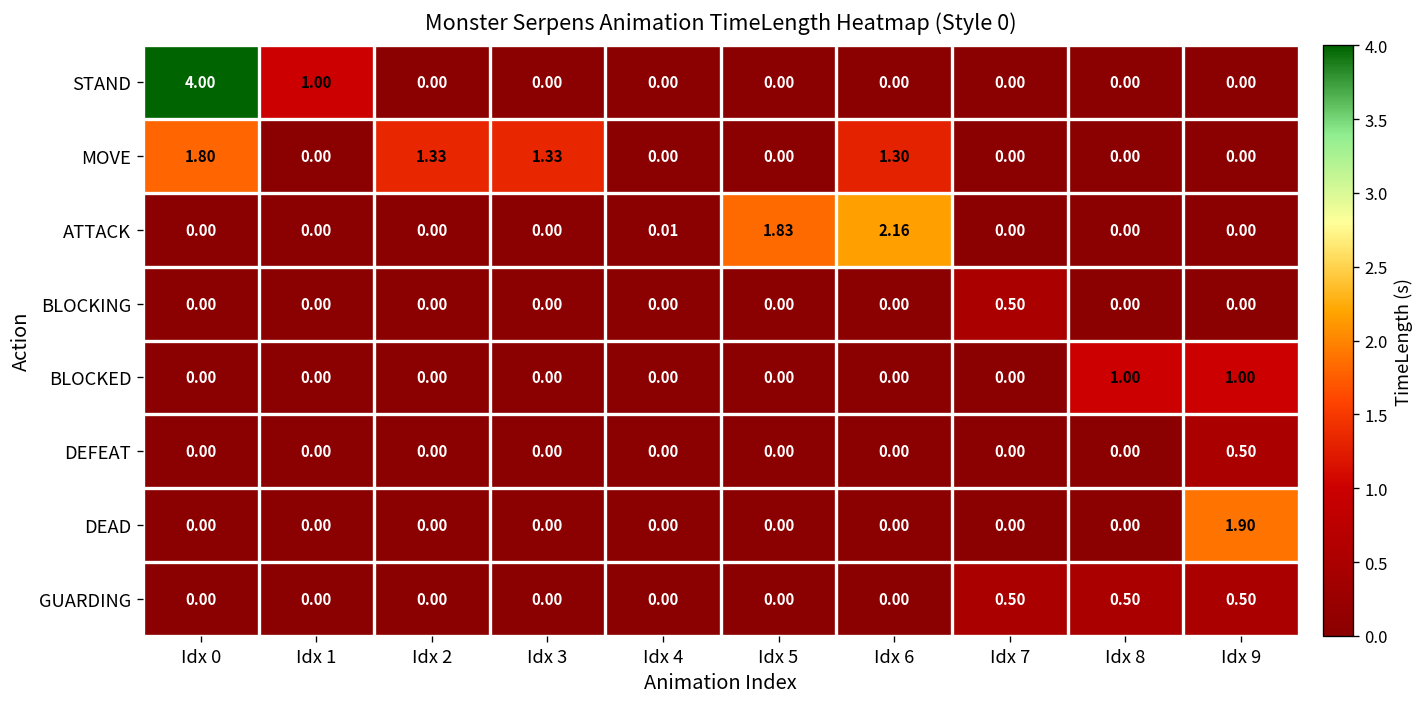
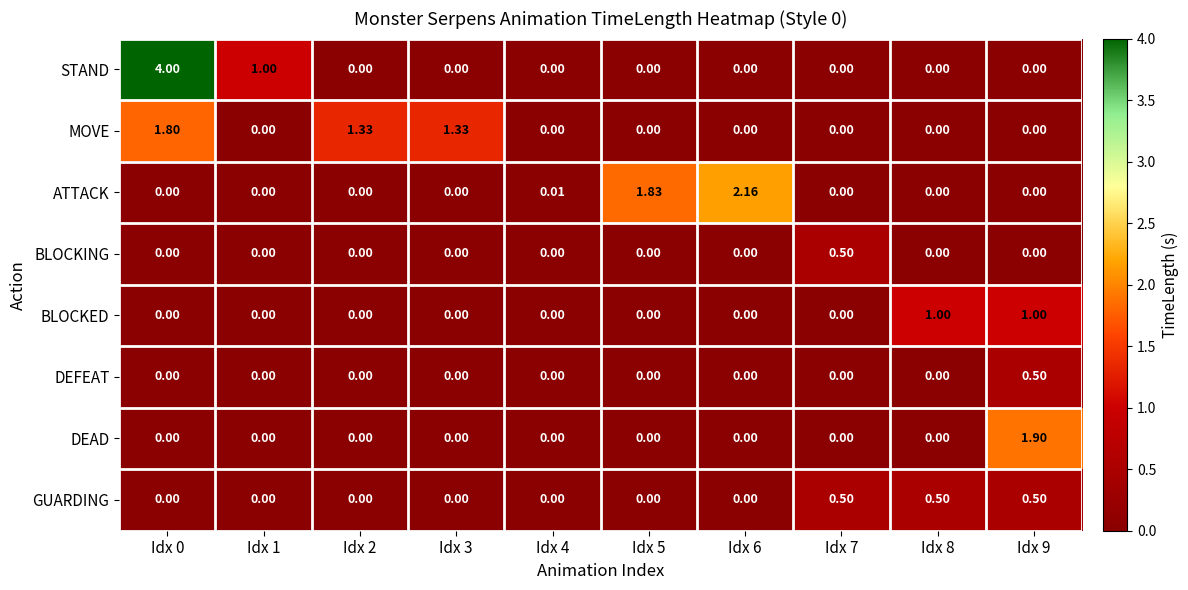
MOVE, Idx 6: 1.30 -> 0.00
